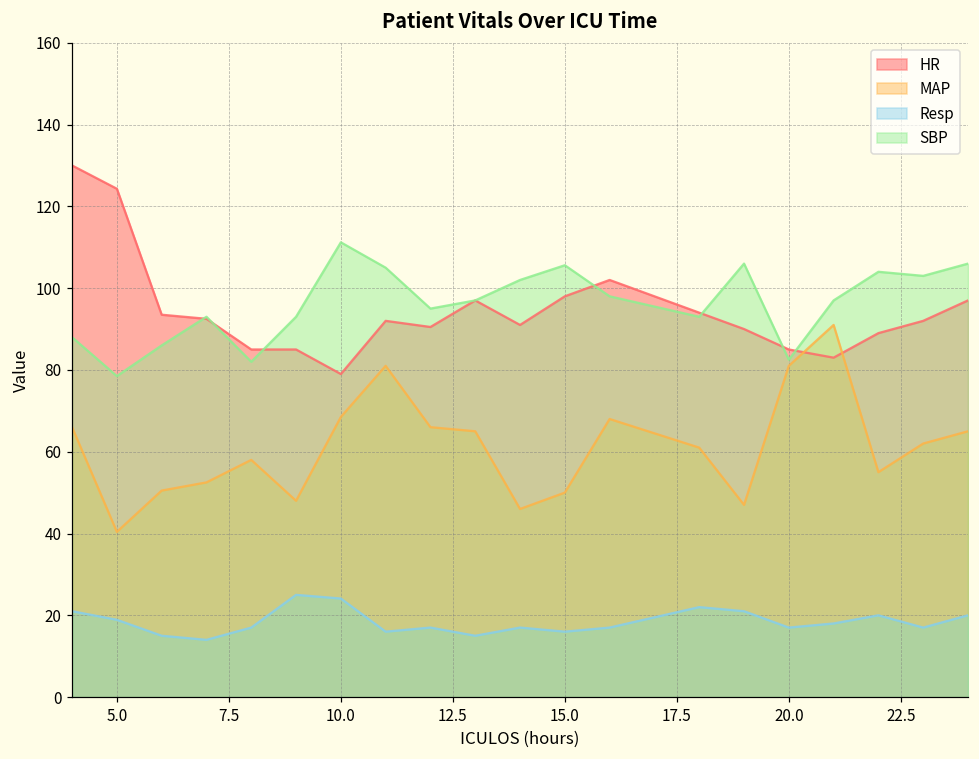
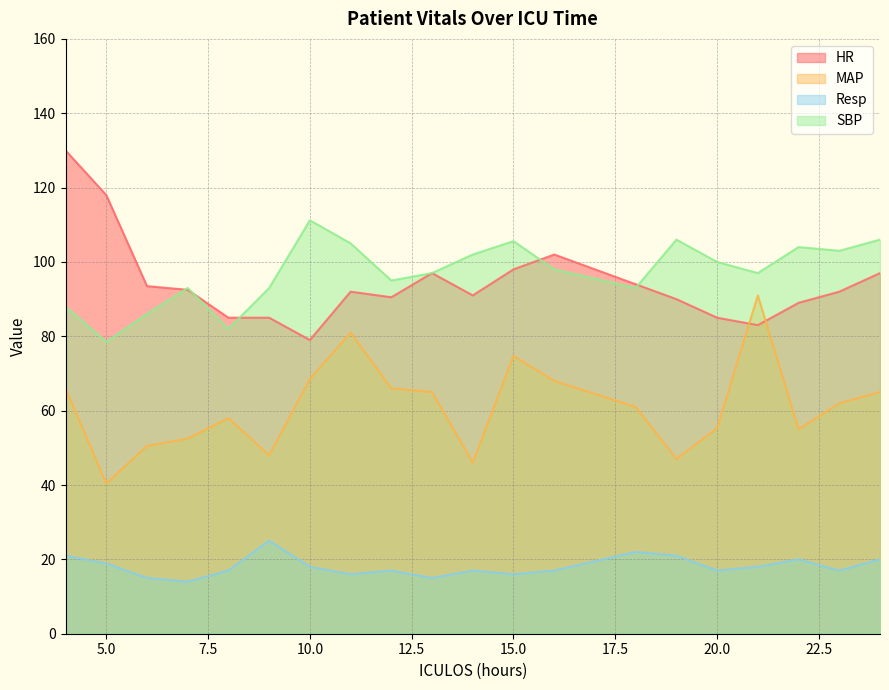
HR, 5.0: 124 -> 118
Resp, 10.0: 24 -> 18
MAP, 15.0: 50 -> 75
MAP, 20.0: 81 -> 55
SBP, 20.0: 83 -> 100
